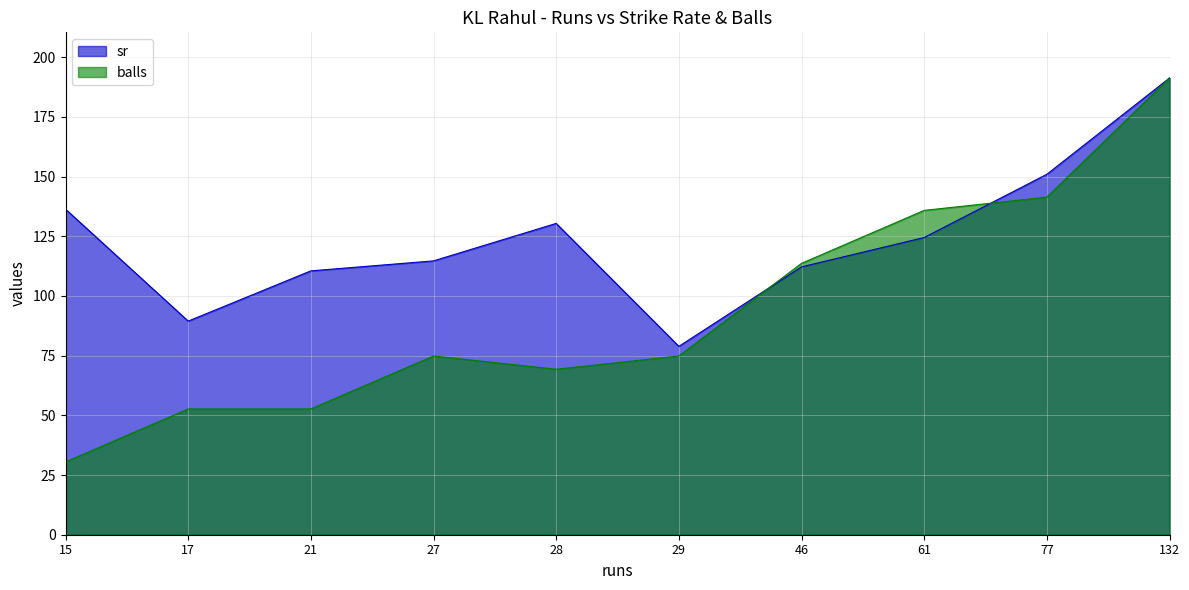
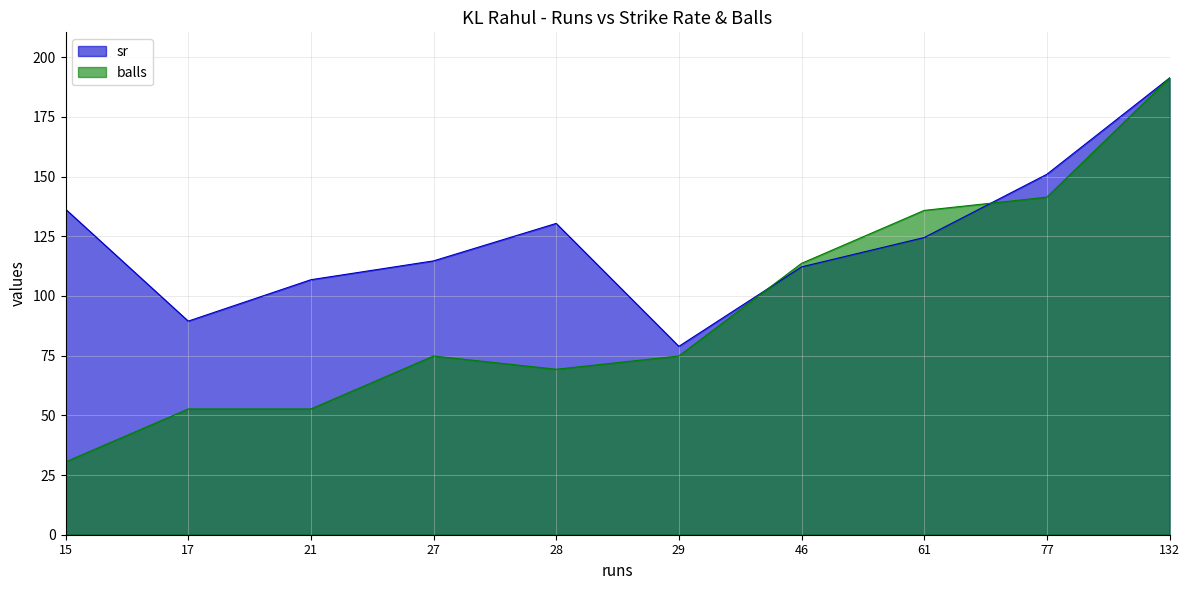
sr, 21: 111 -> 107
